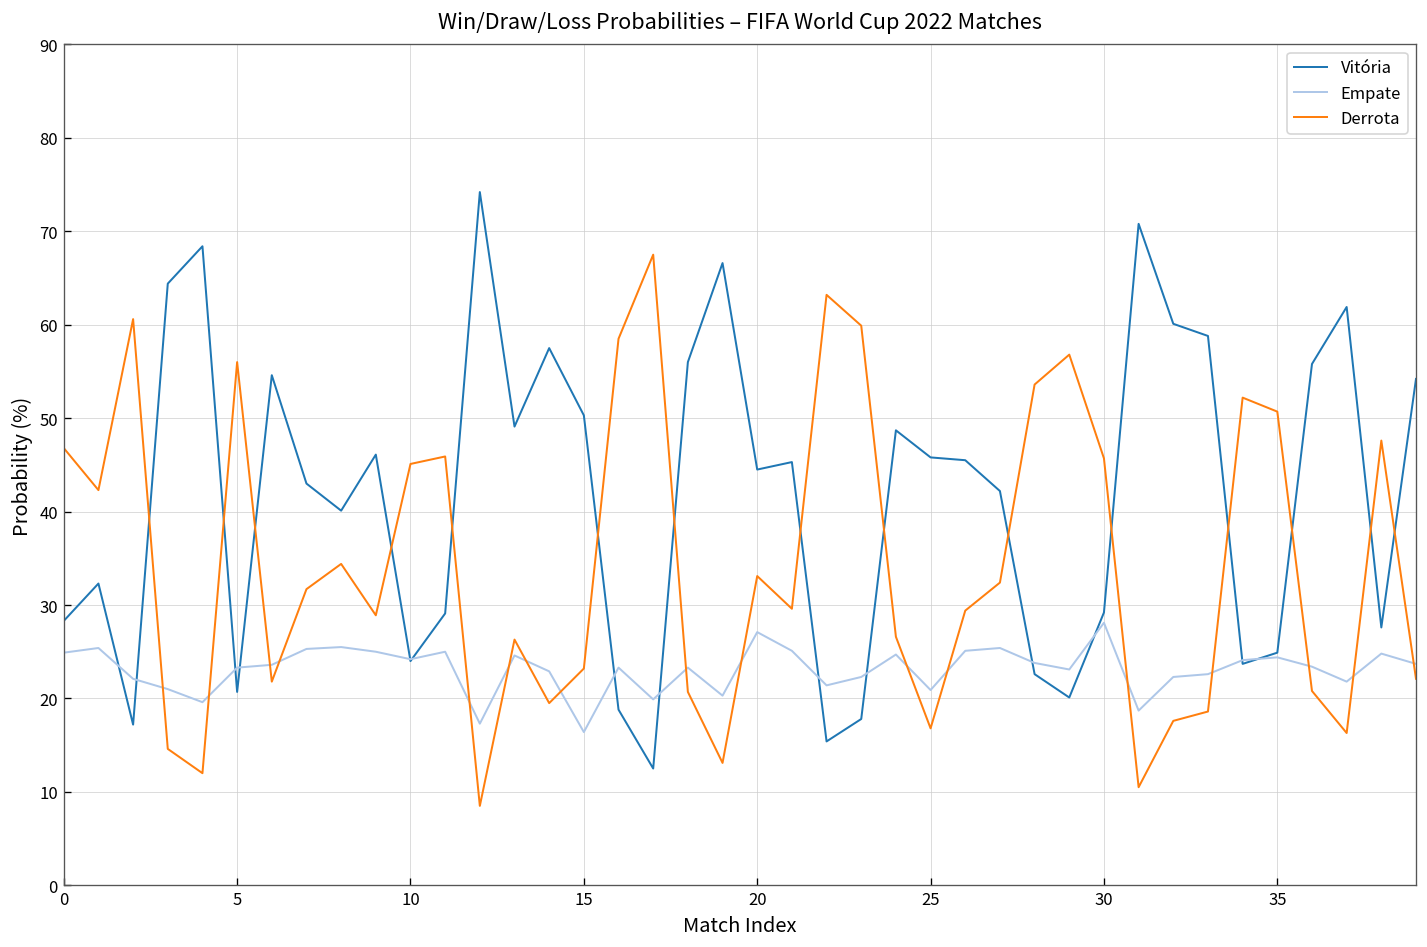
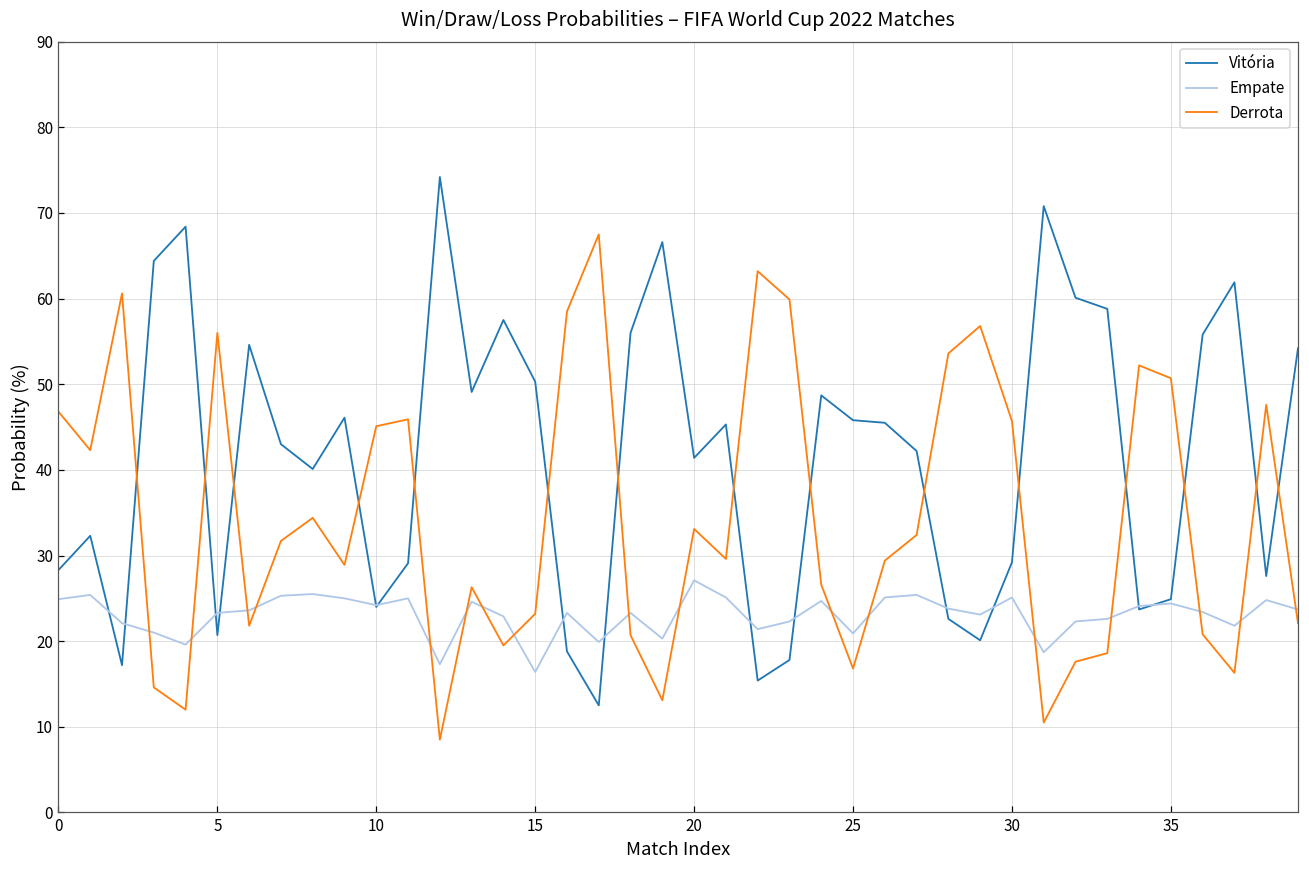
Vitória, 20: 45 -> 41
Empate, 30: 28 -> 25
